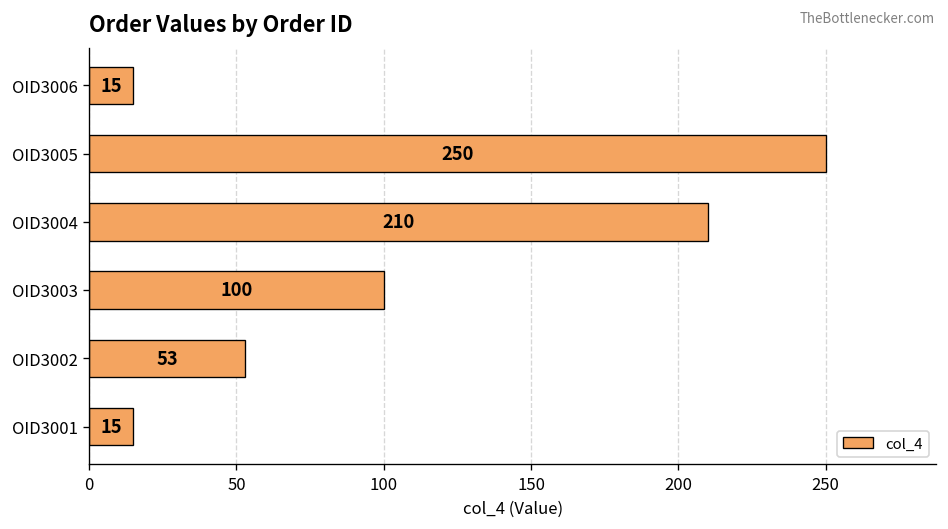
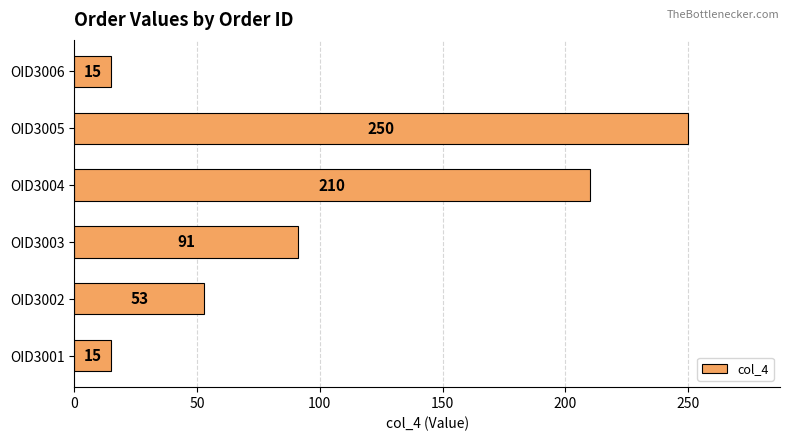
col_4, OID3003: 100 -> 91
